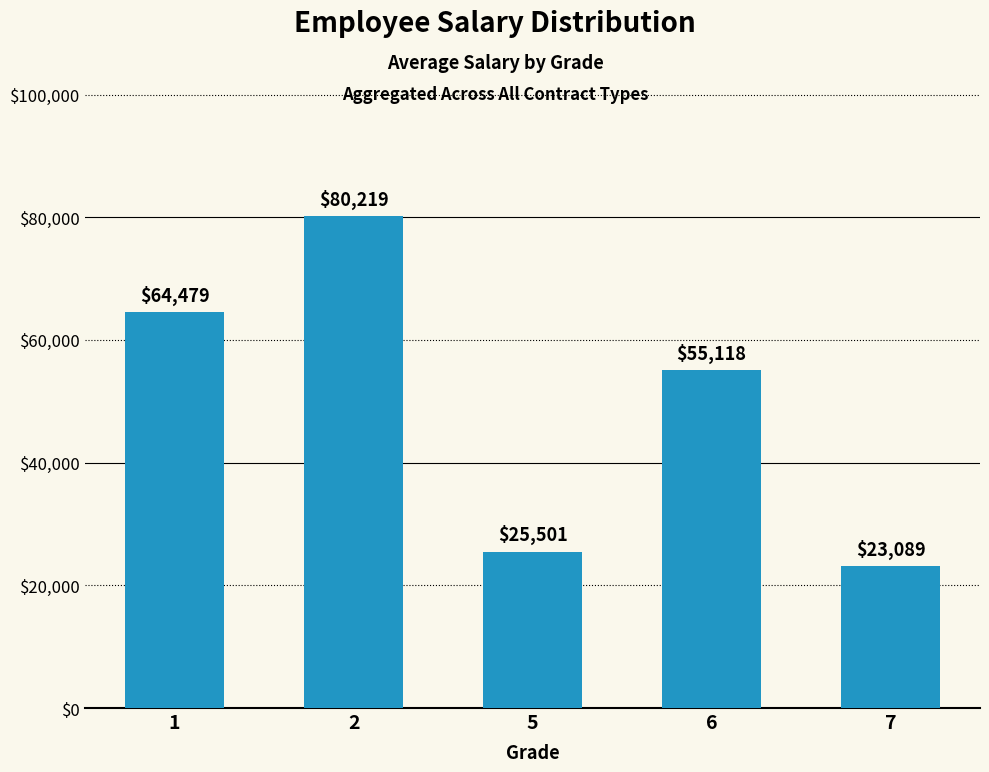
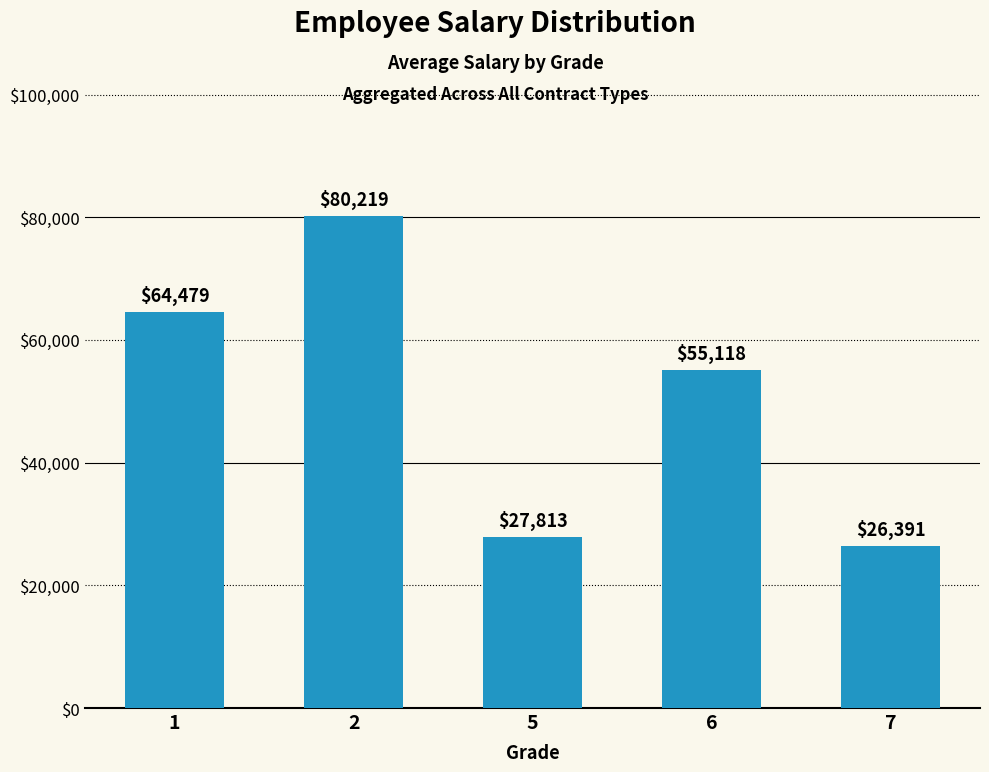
5: $25,501 -> $27,813
7: $23,089 -> $26,391
